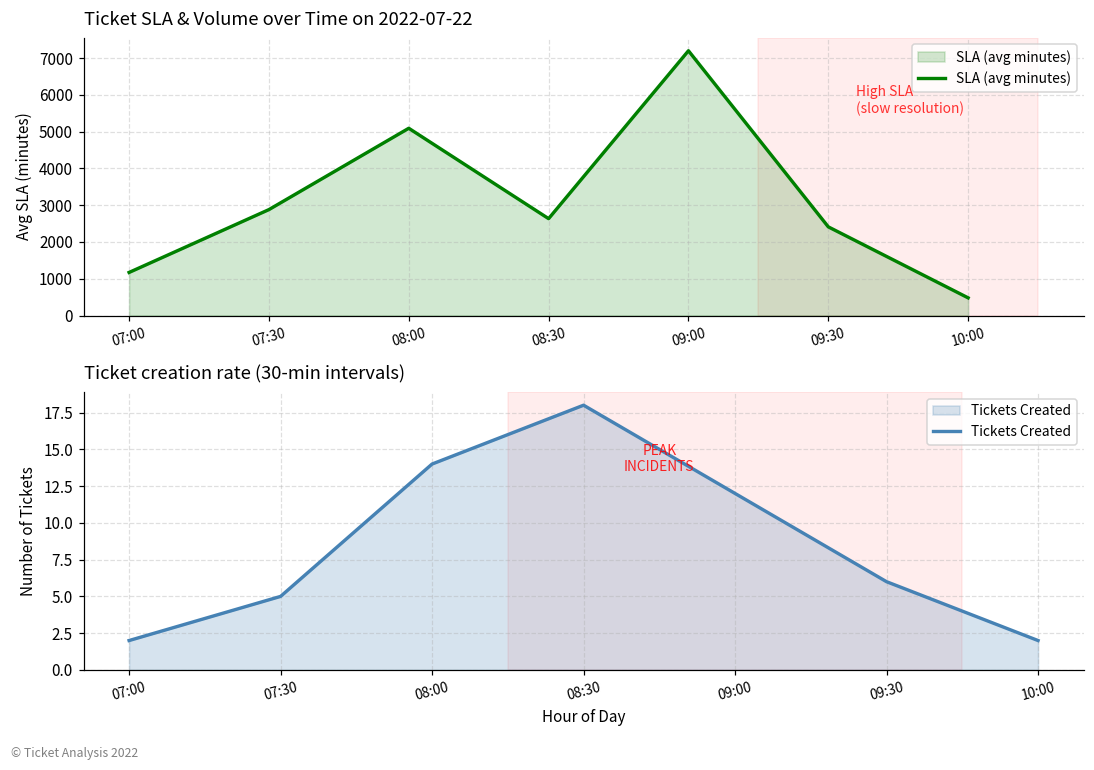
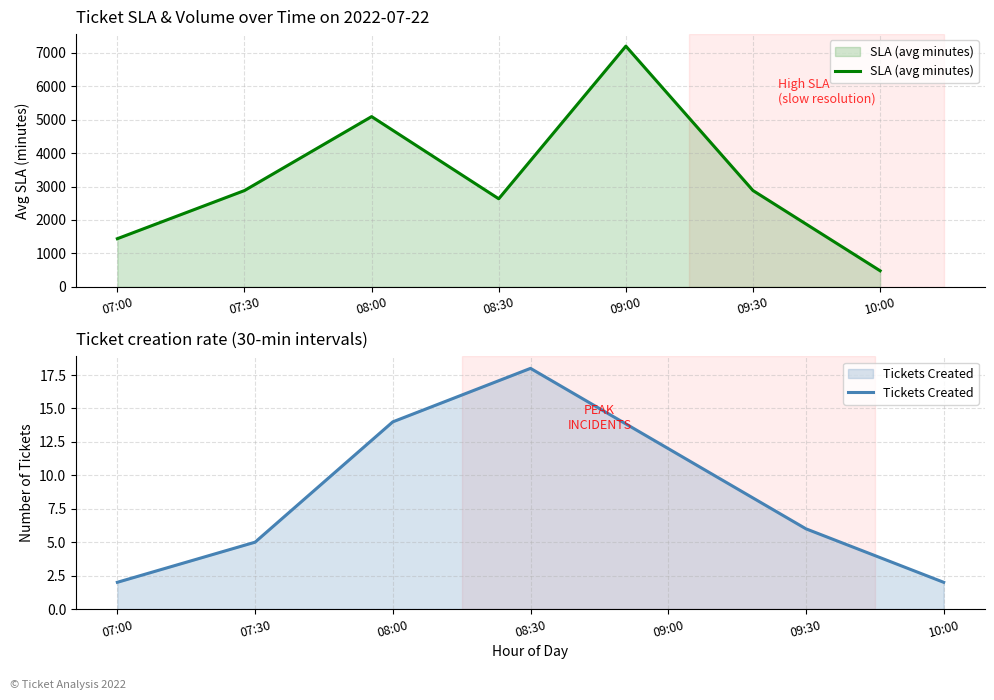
Ticket SLA & Volume over Time on 2022-07-22, 07:00: 1200 -> 1400
Ticket SLA & Volume over Time on 2022-07-22, 09:30: 2400 -> 2900
